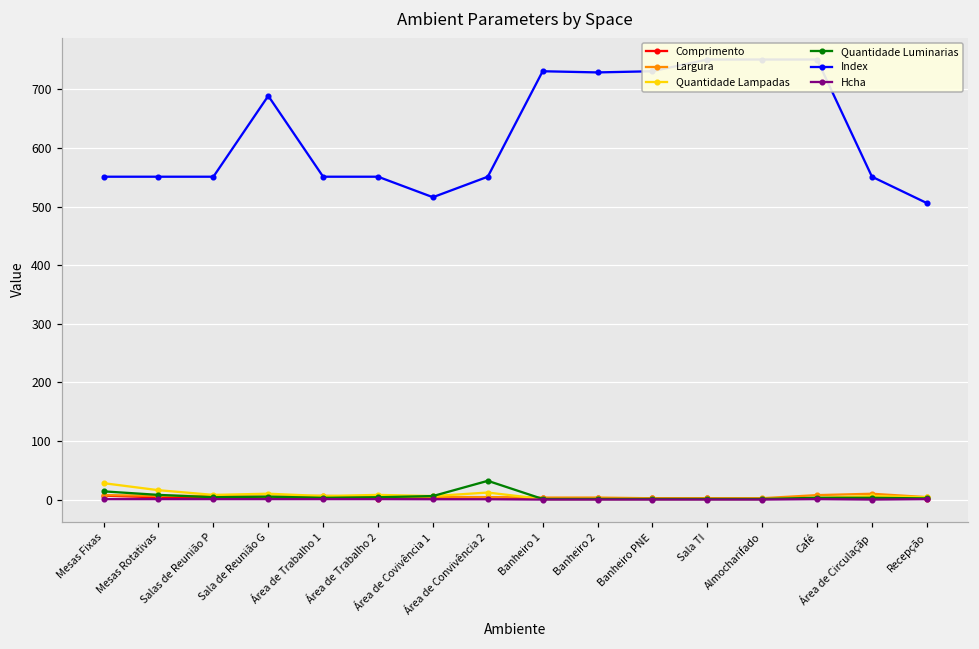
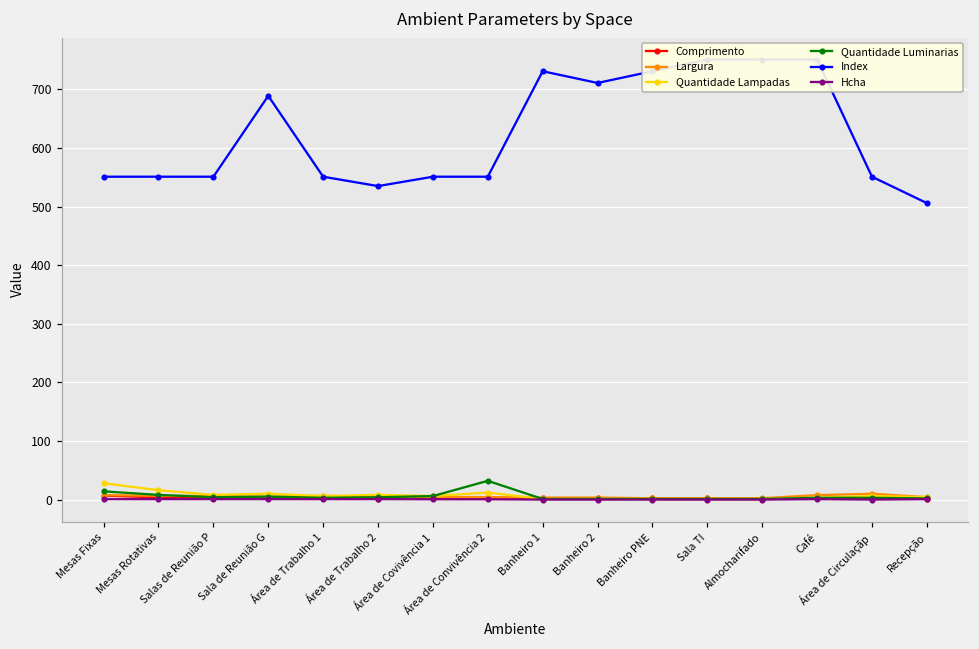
Index, Área de Trabalho 2: 550 -> 540
Index, Área de Covivência 1: 520 -> 550
Index, Banheiro 2: 730 -> 710
